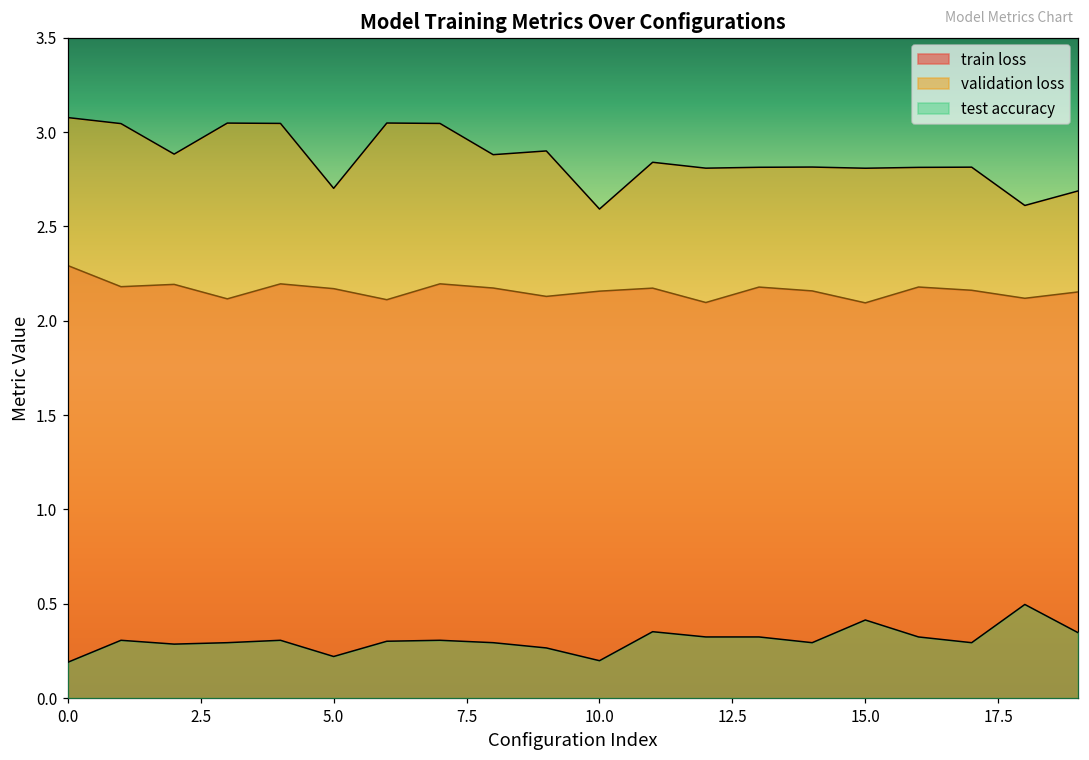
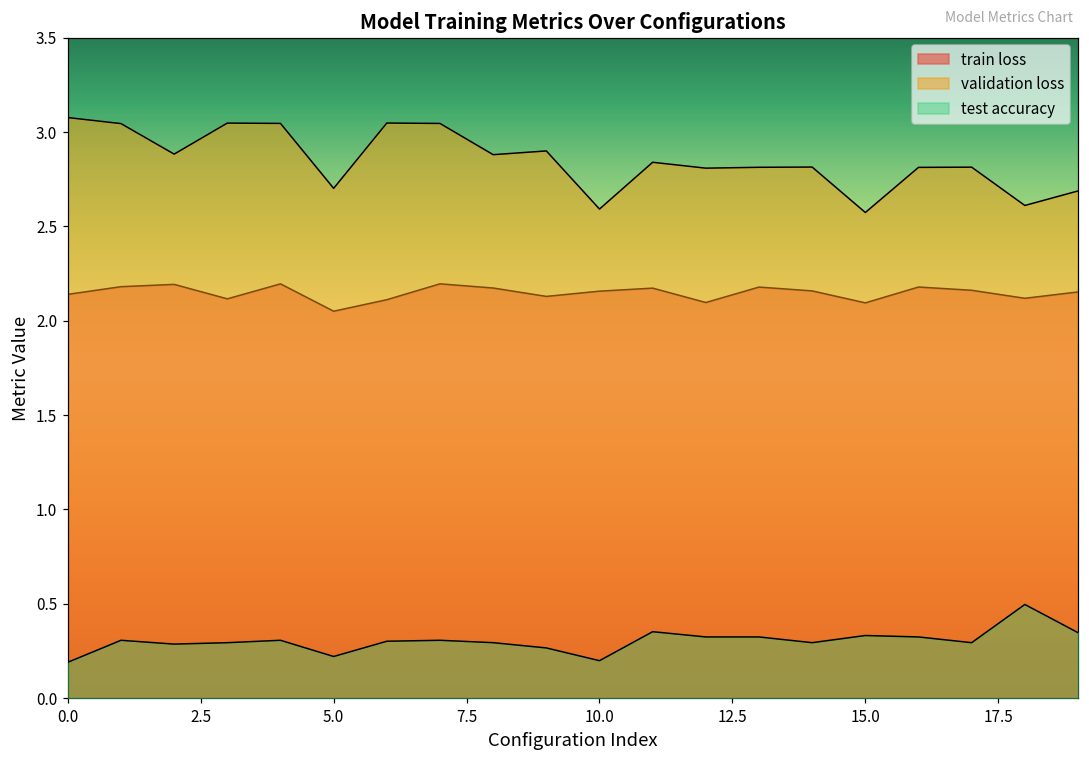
train loss, 0.0: 2.29 -> 2.14
train loss, 5.0: 2.17 -> 2.05
validation loss, 15.0: 2.81 -> 2.57
test accuracy, 15.0: 0.41 -> 0.33
